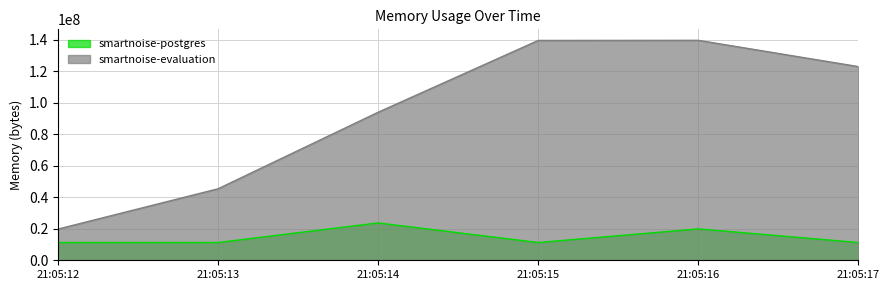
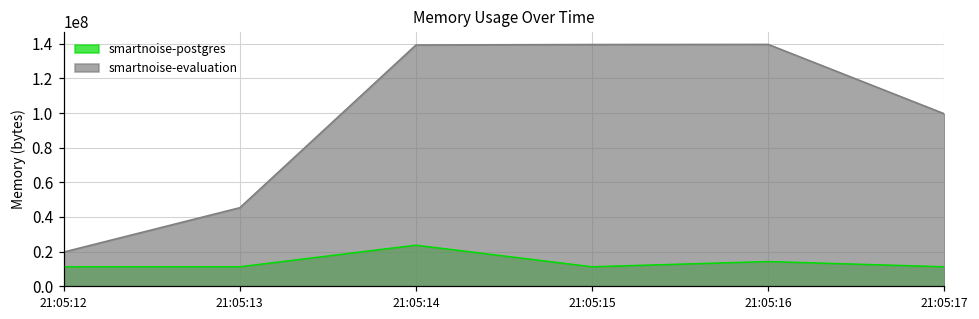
smartnoise-evaluation, 21:05:14: 94000000 -> 139000000
smartnoise-postgres, 21:05:16: 20000000 -> 14000000
smartnoise-evaluation, 21:05:17: 123000000 -> 100000000
